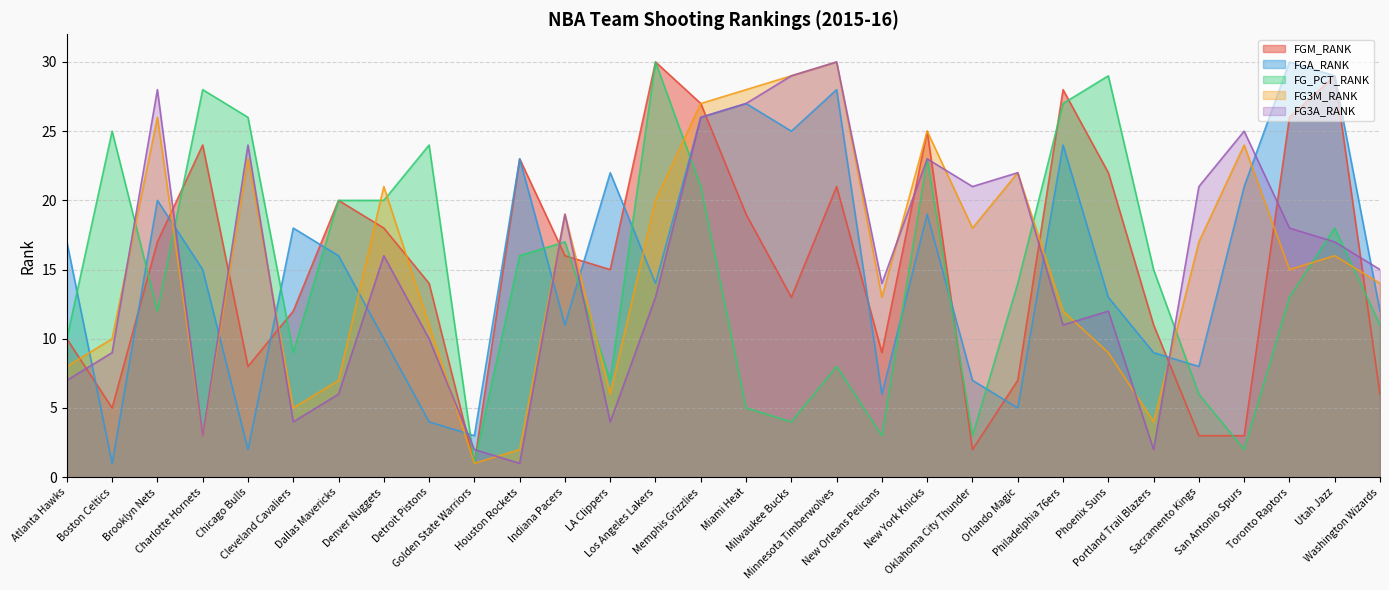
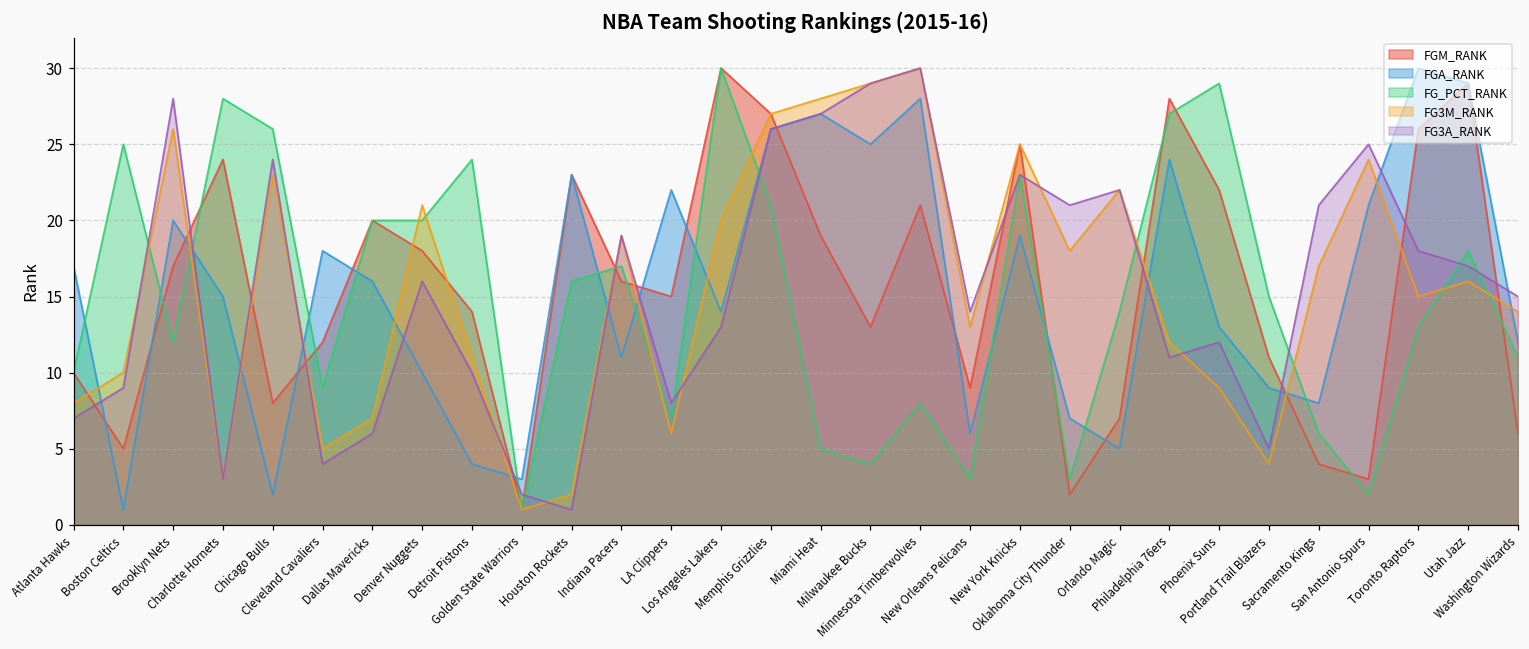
FG3A_RANK, LA Clippers: 4 -> 8
FG3A_RANK, Portland Trail Blazers: 2 -> 5
FGM_RANK, Sacramento Kings: 3 -> 4
